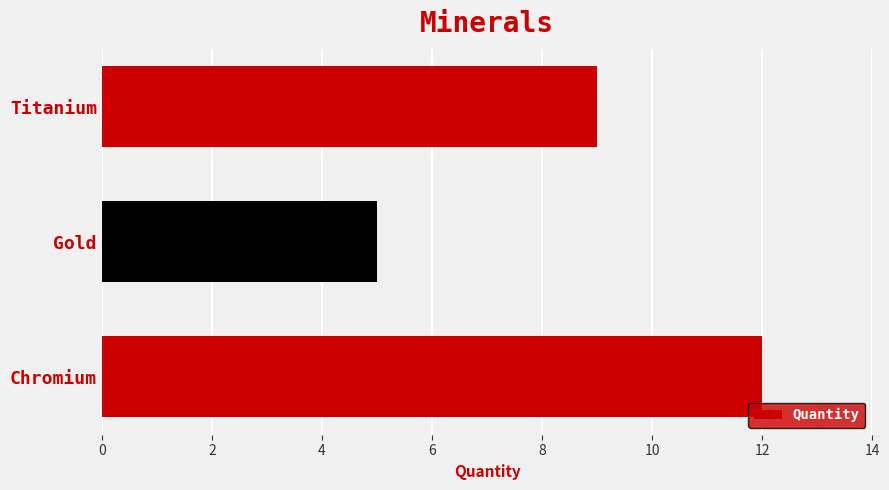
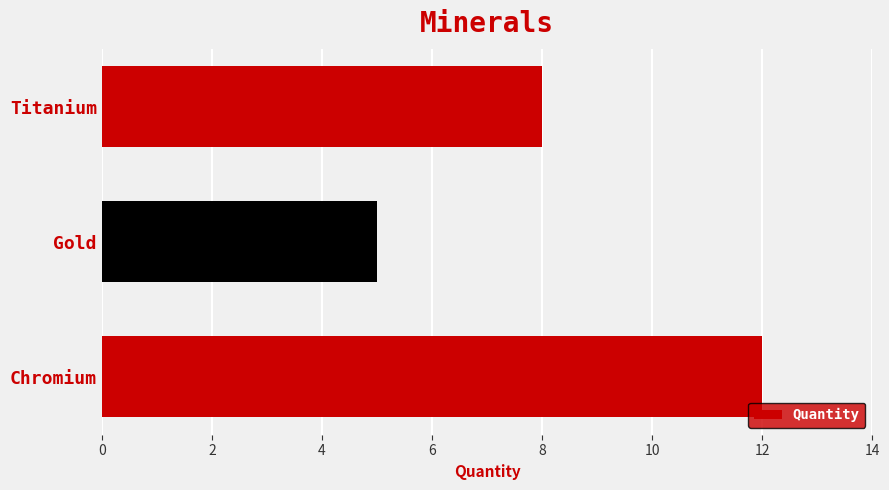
Titanium: 9 -> 8
